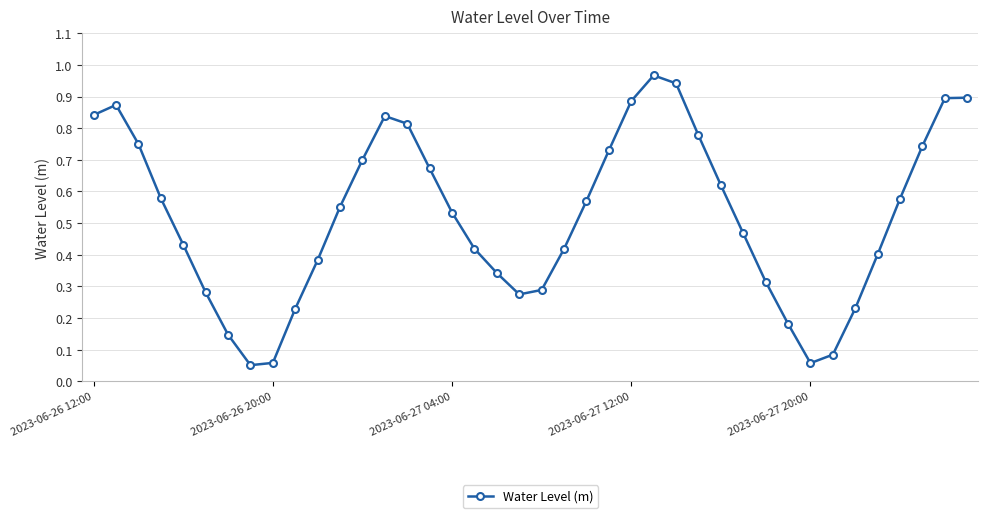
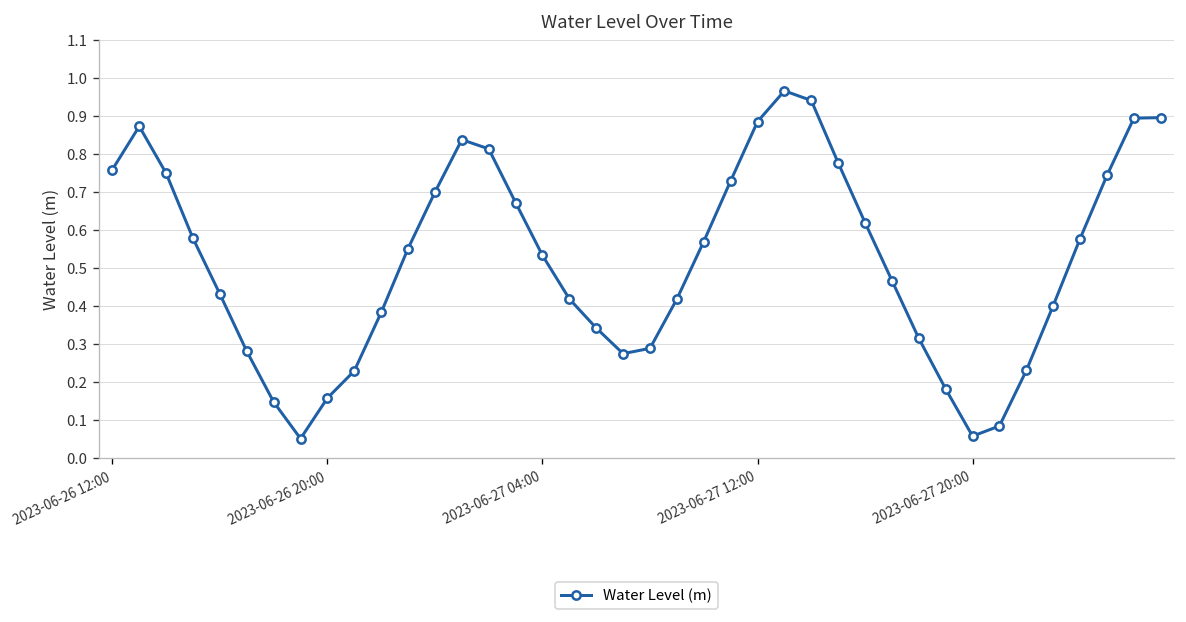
2023-06-26 12:00: 0.84 -> 0.76
2023-06-26 20:00: 0.06 -> 0.16
